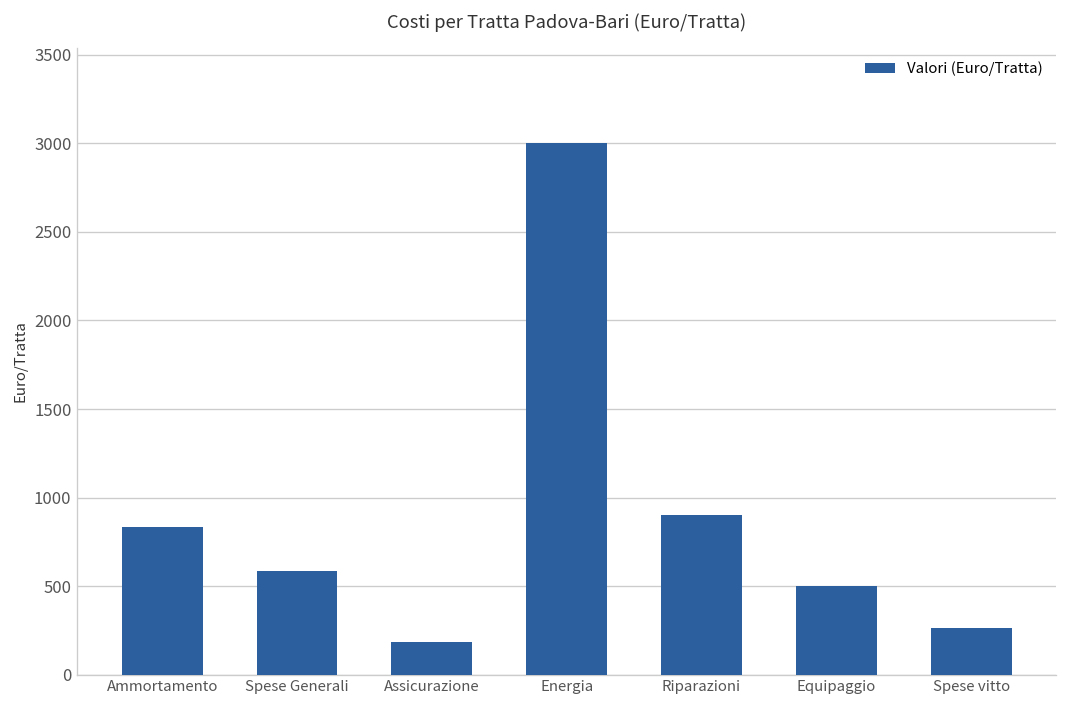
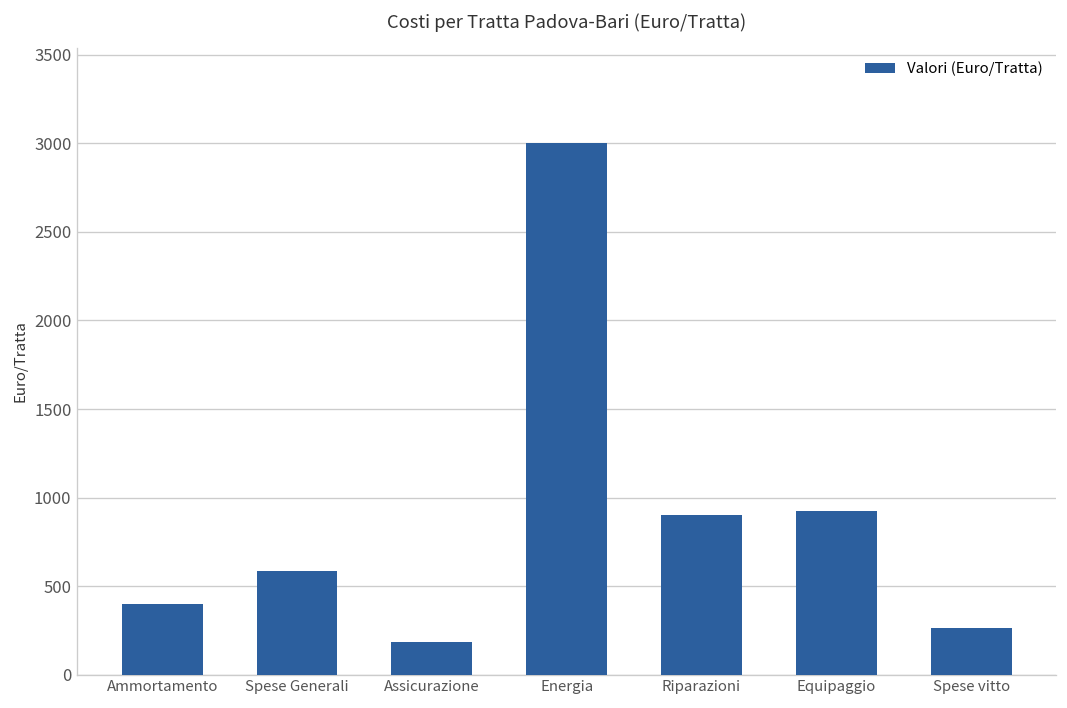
Ammortamento: 830 -> 400
Equipaggio: 500 -> 920
